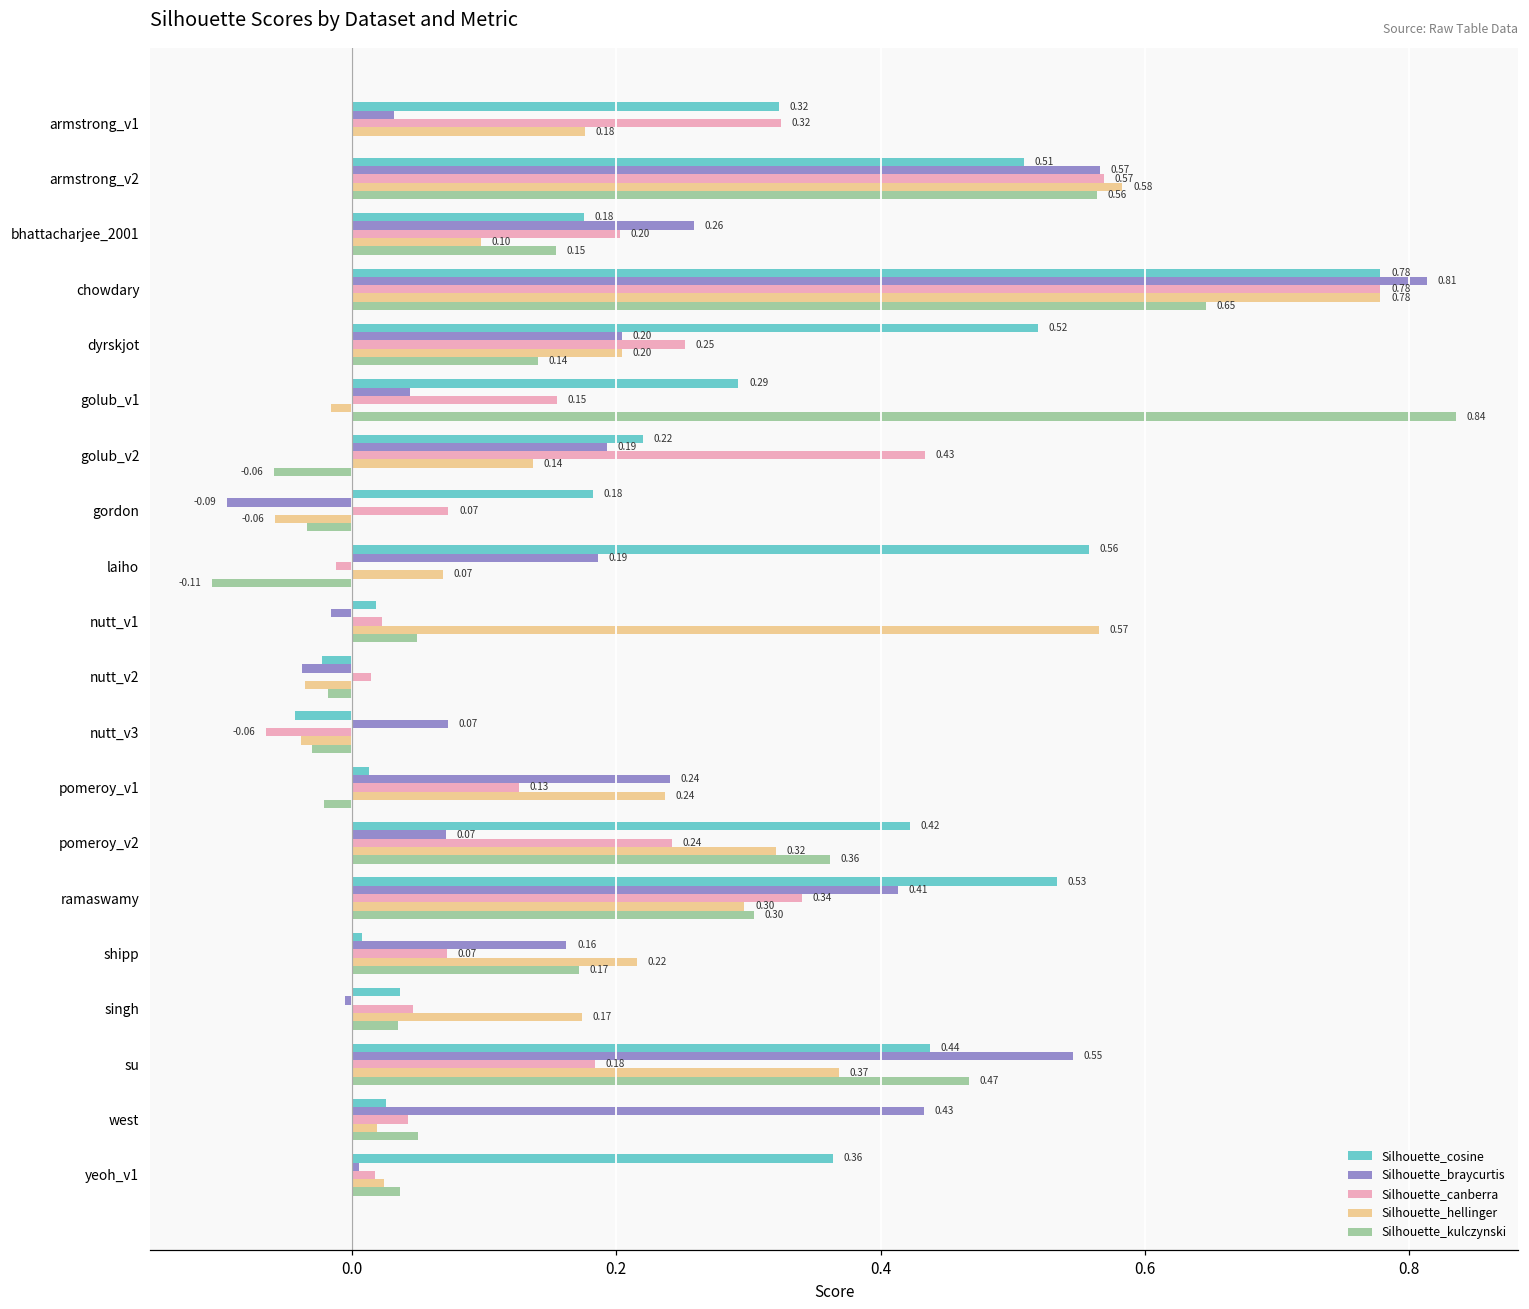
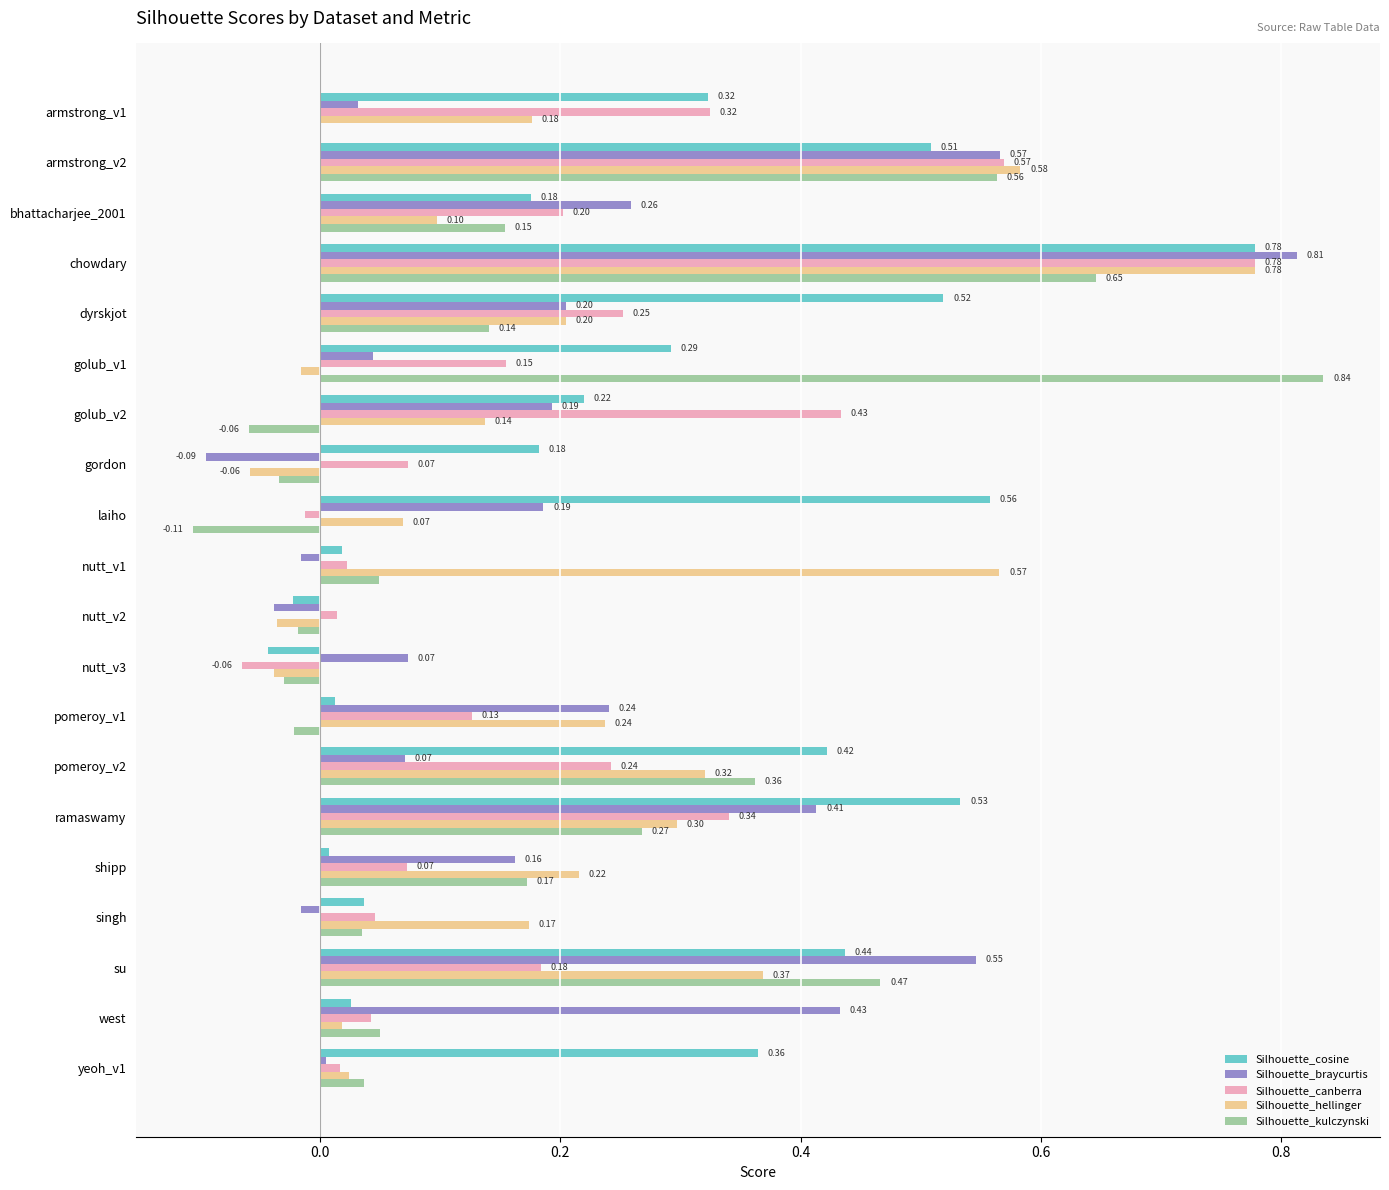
Silhouette_kulczynski, ramaswamy: 0.30 -> 0.27
Silhouette_braycurtis, singh: -0.005 -> -0.016
